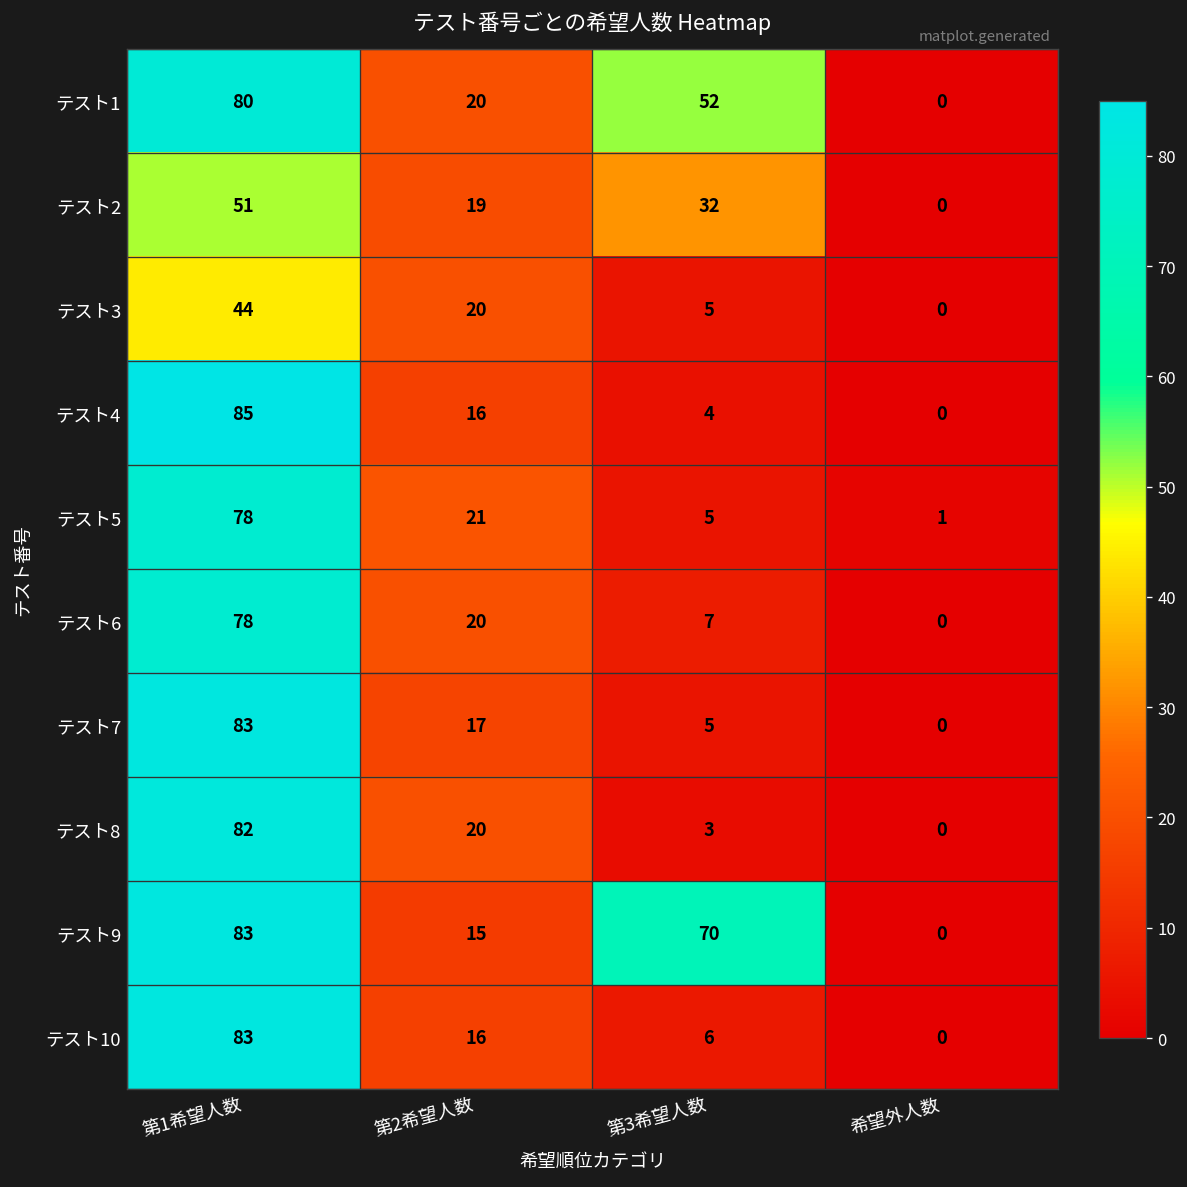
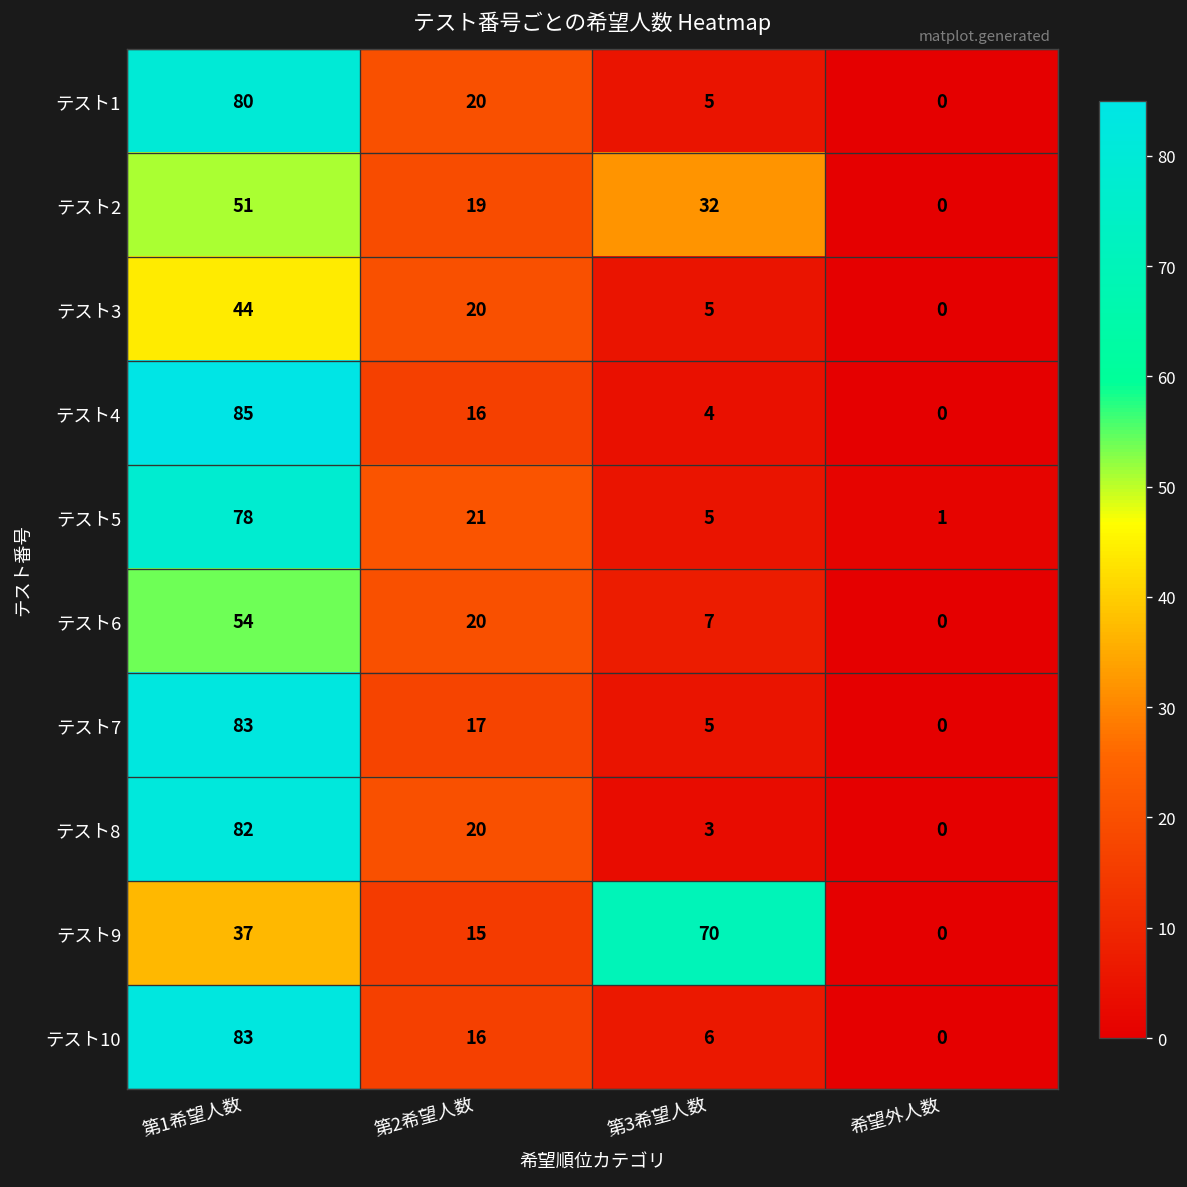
テスト1, 第3希望人数: 52 -> 5
テスト6, 第1希望人数: 78 -> 54
テスト9, 第1希望人数: 83 -> 37
